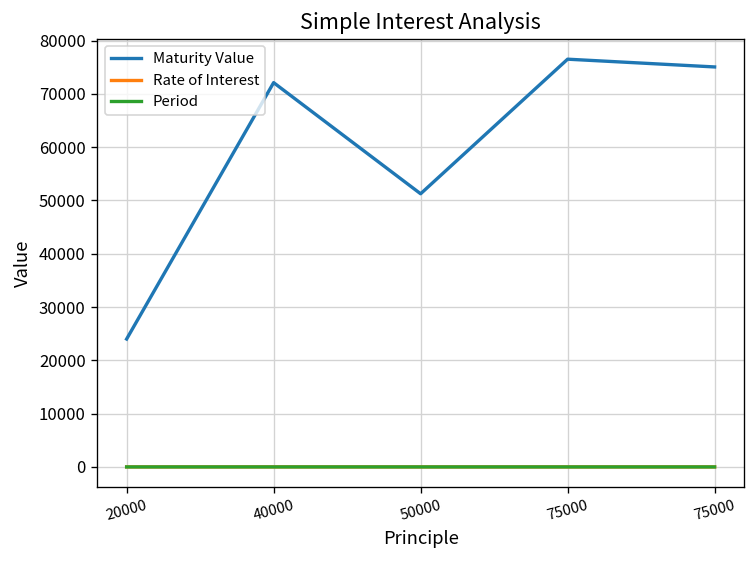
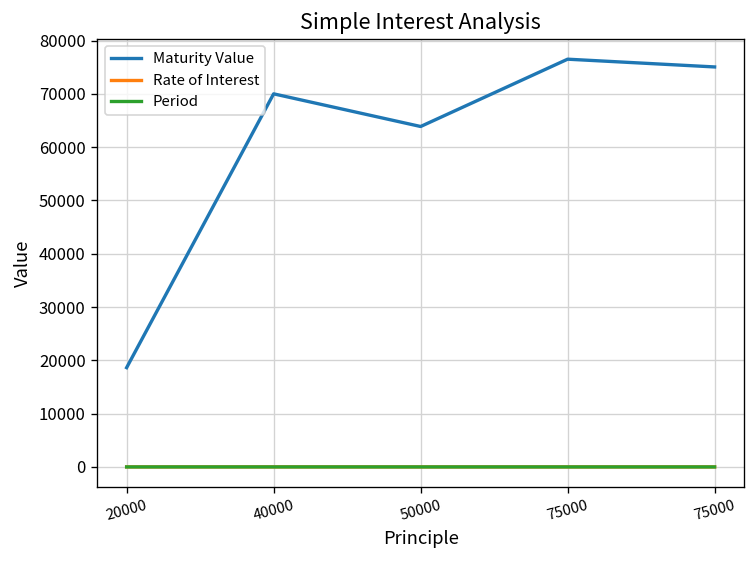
Maturity Value, 20000: 24000 -> 19000
Maturity Value, 40000: 72000 -> 70000
Maturity Value, 50000: 51000 -> 64000
